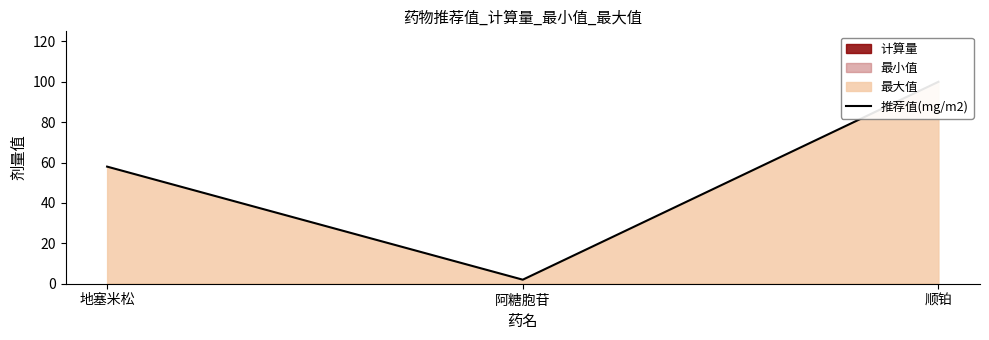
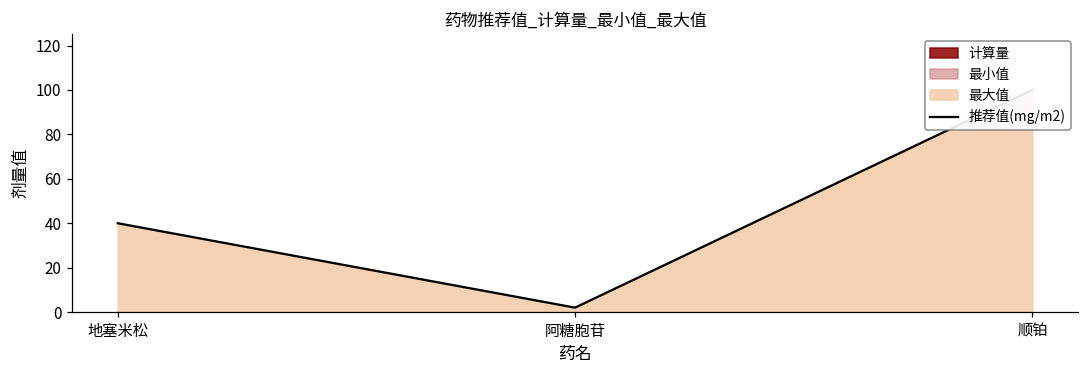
推荐值(mg/m2), 地塞米松: 58 -> 40
